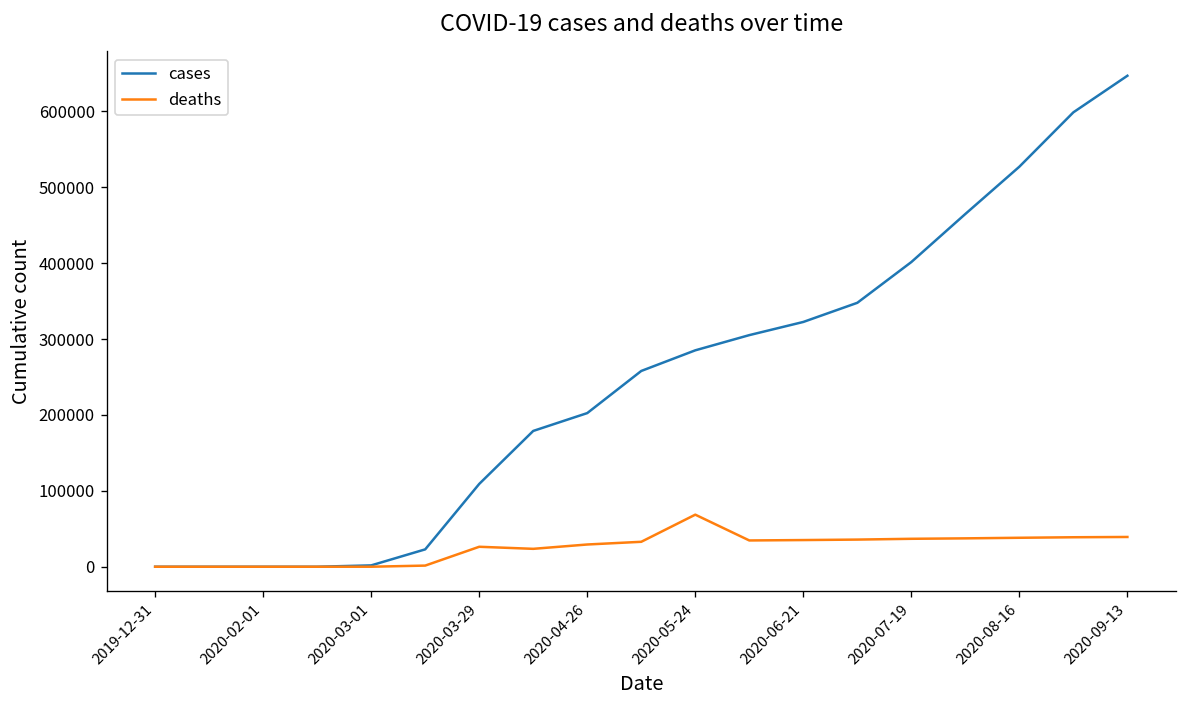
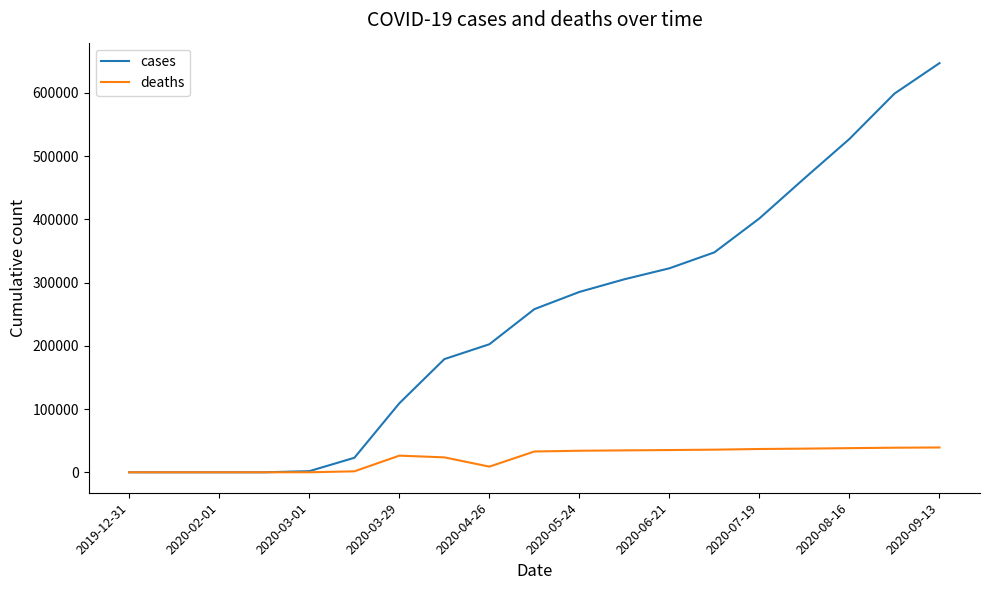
deaths, 2020-04-26: 30000 -> 10000
deaths, 2020-05-24: 70000 -> 30000
